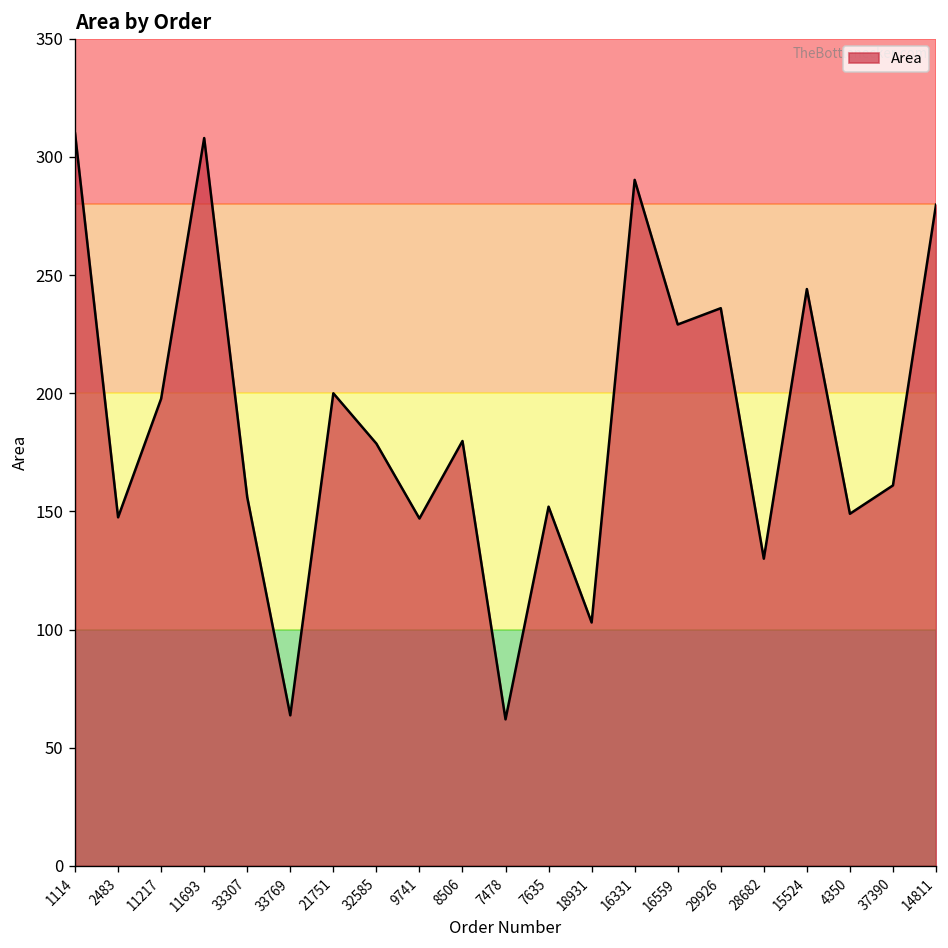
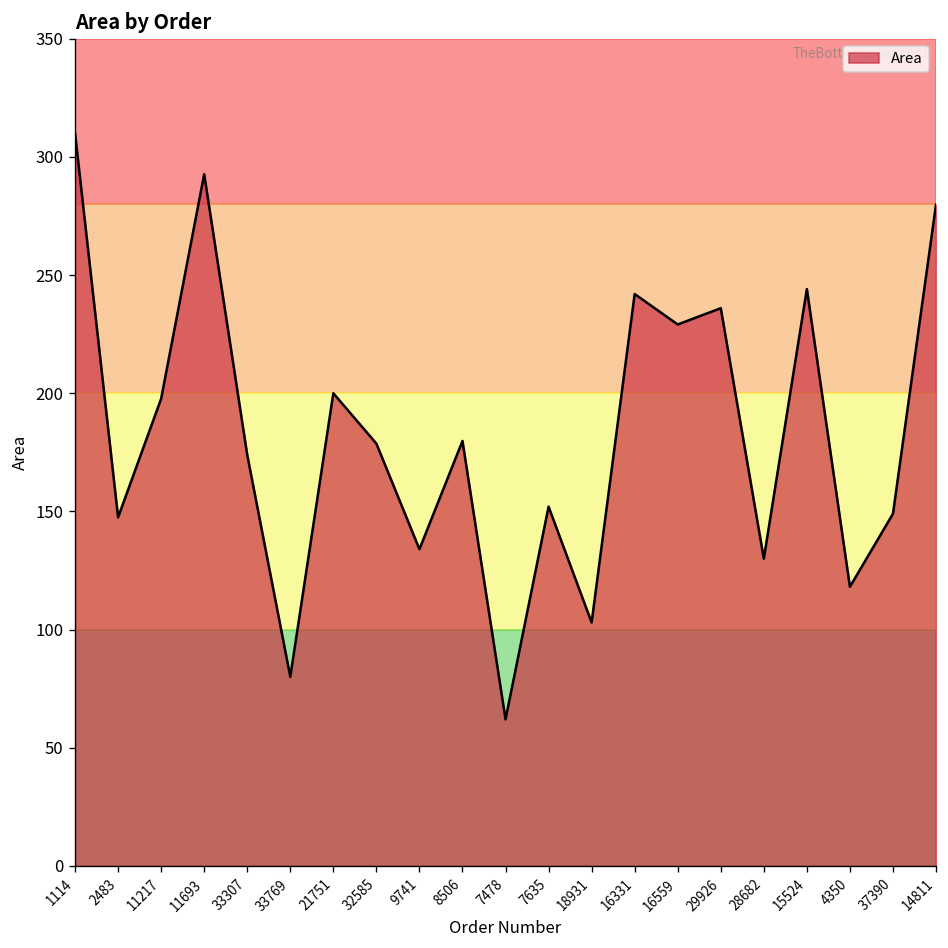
11693: 308 -> 293
33307: 156 -> 174
33769: 64 -> 80
9741: 147 -> 134
16331: 290 -> 242
4350: 149 -> 118
37390: 161 -> 149
